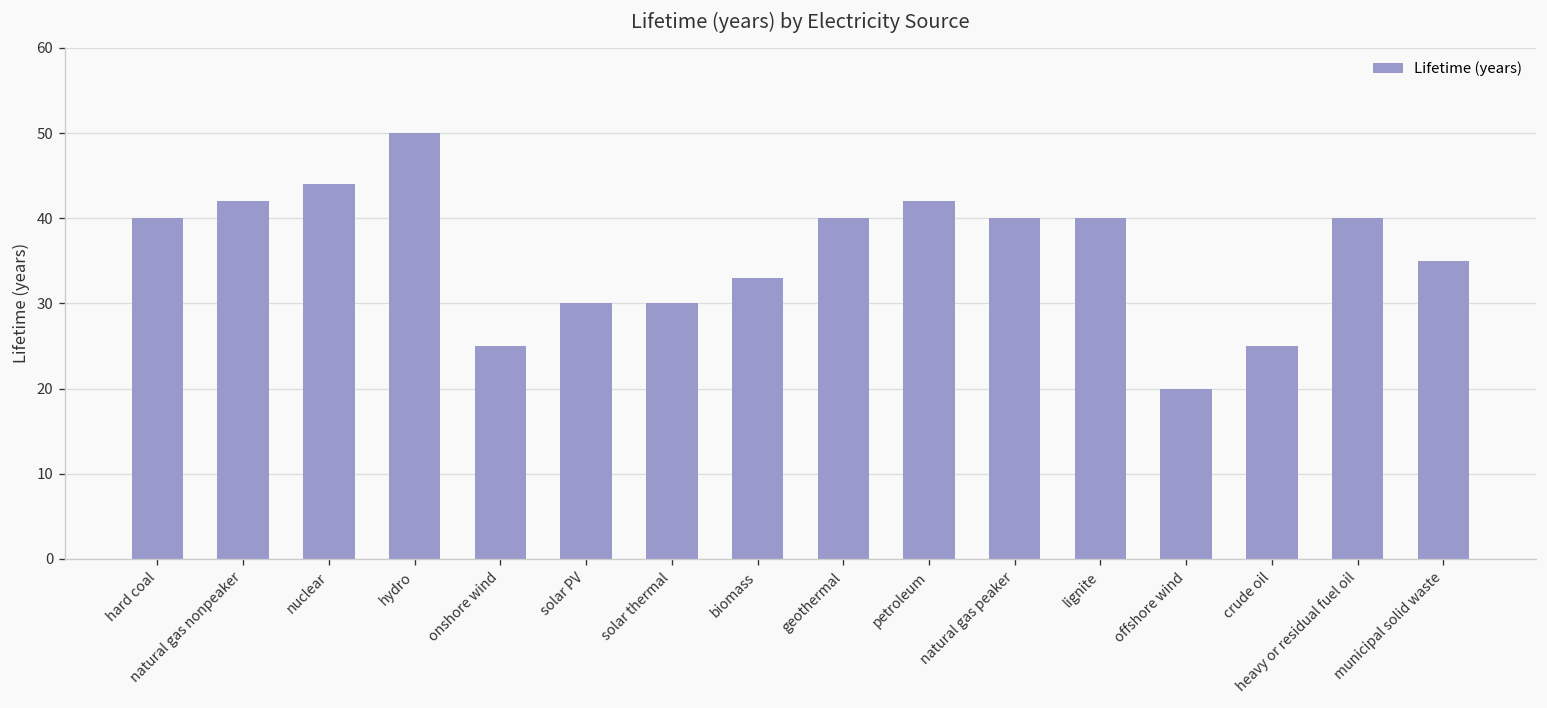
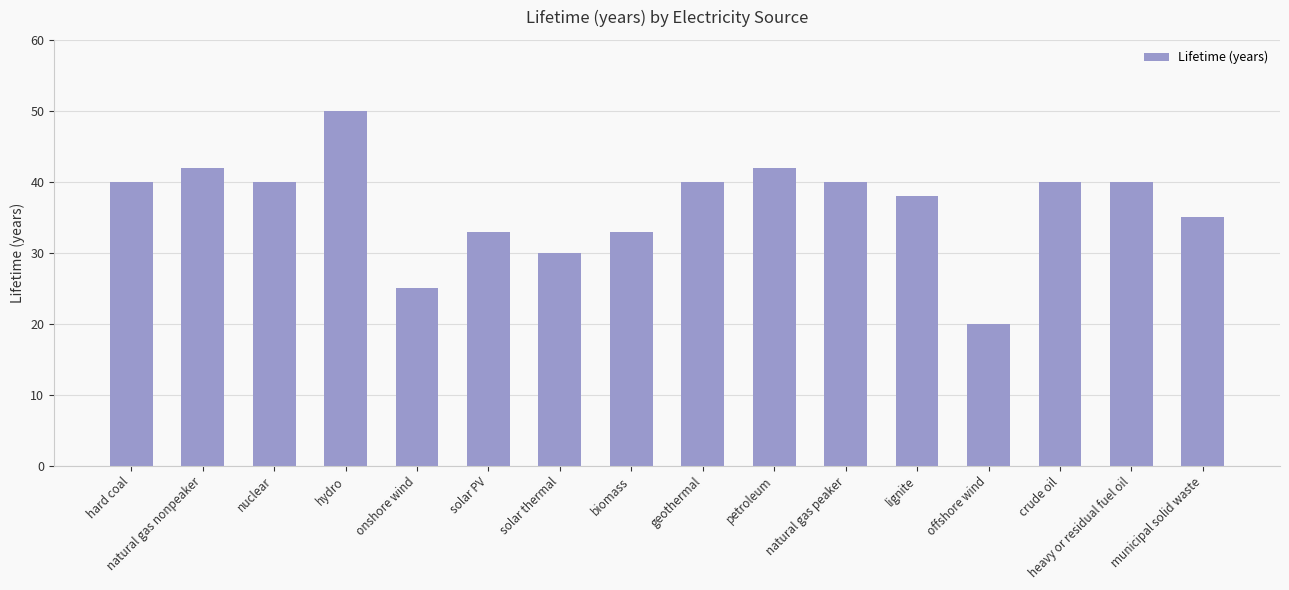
nuclear: 44 -> 40
solar PV: 30 -> 33
lignite: 40 -> 38
crude oil: 25 -> 40
